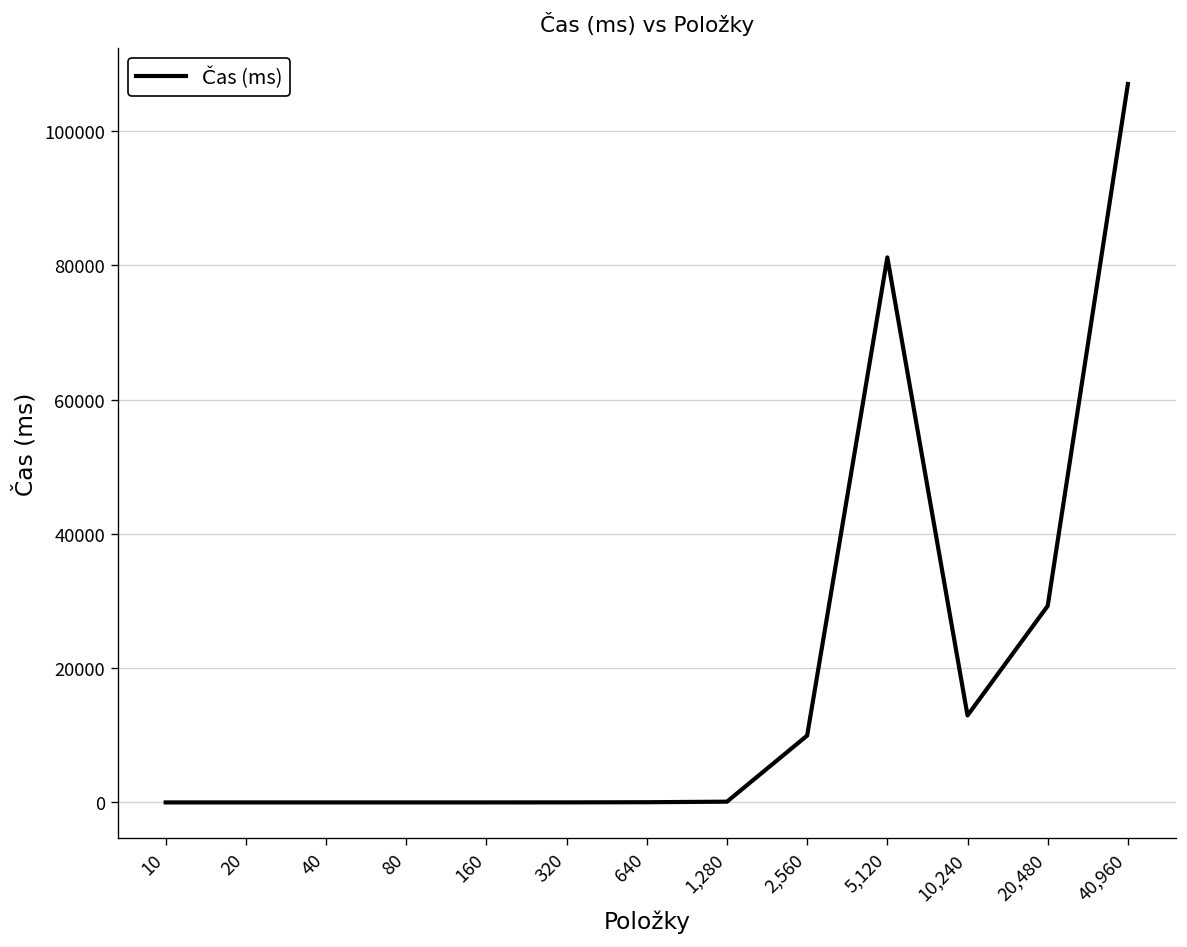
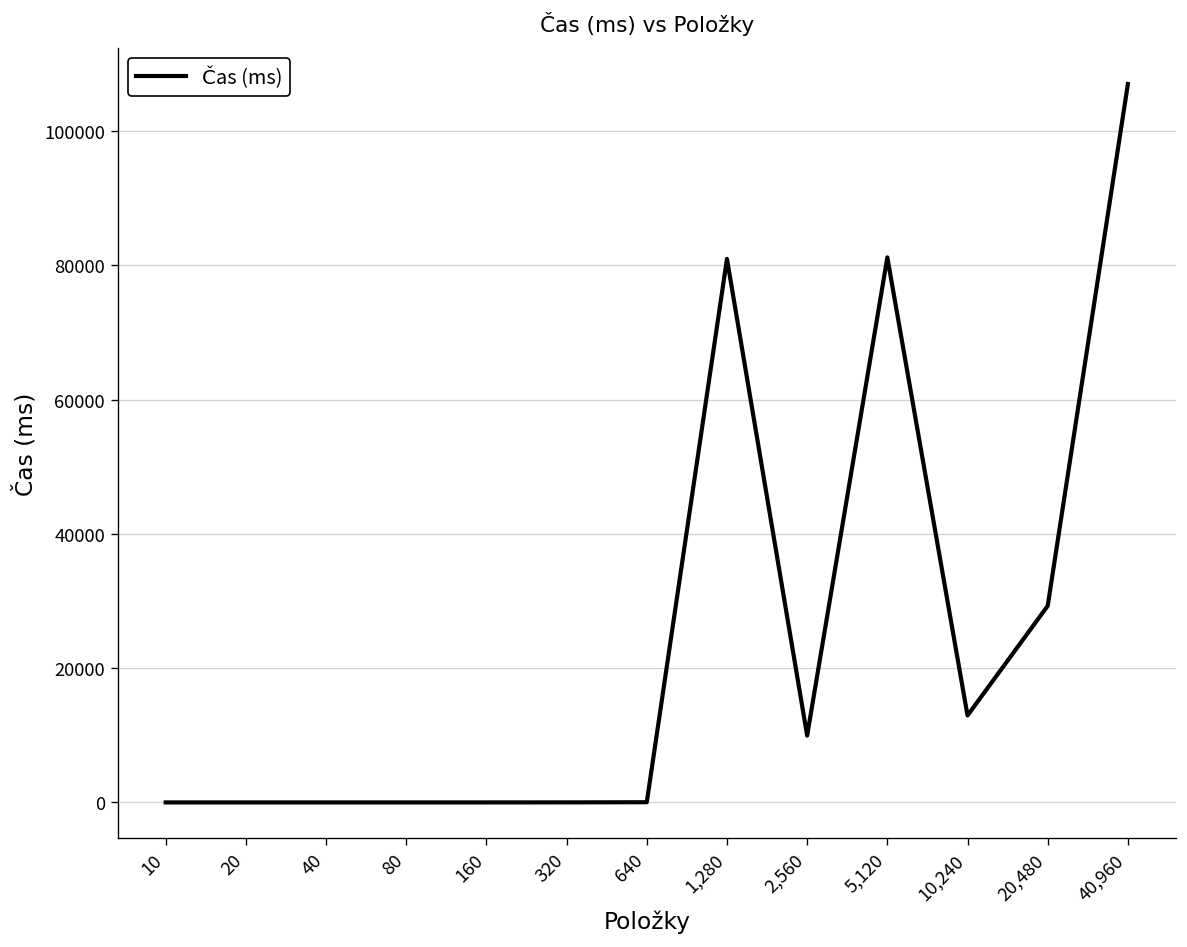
1,280: 0 -> 81000
